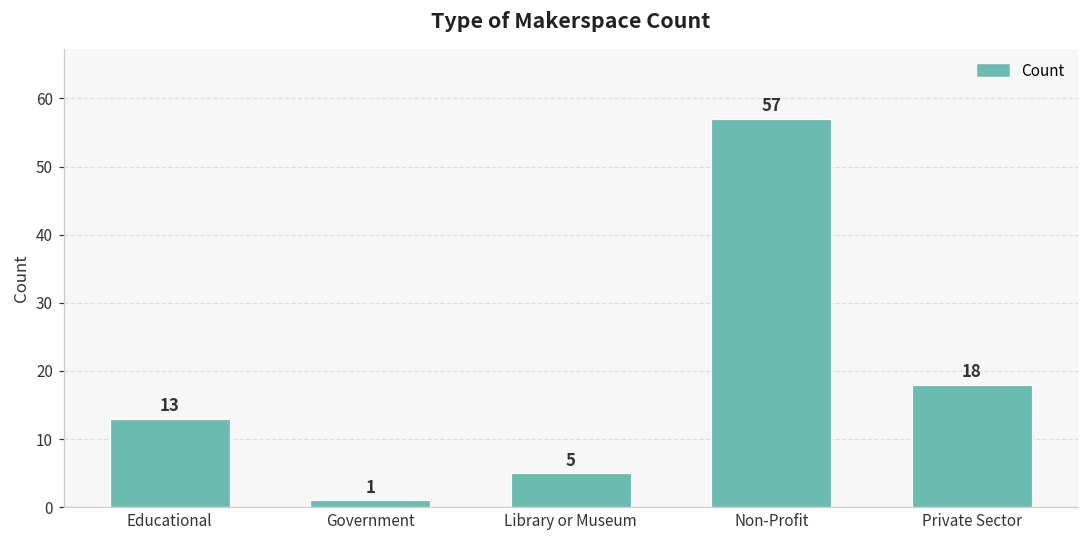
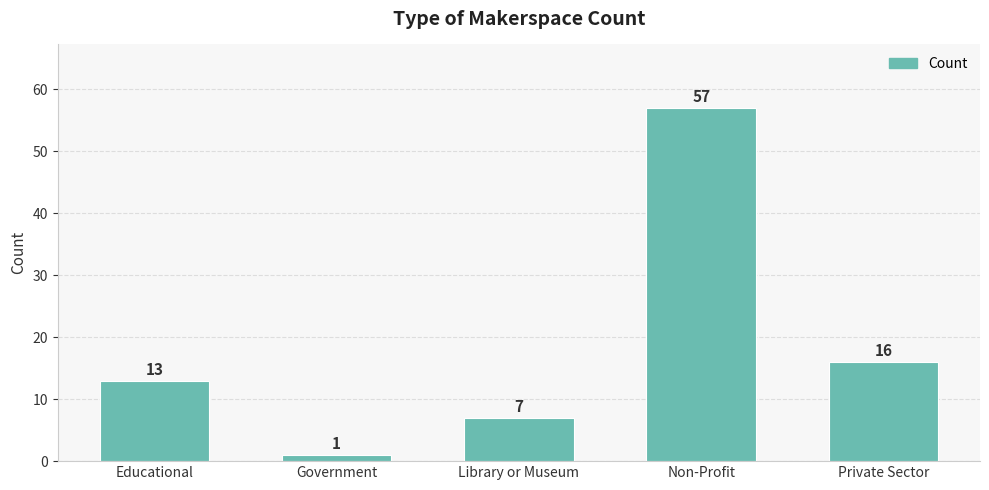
Library or Museum: 5 -> 7
Private Sector: 18 -> 16
